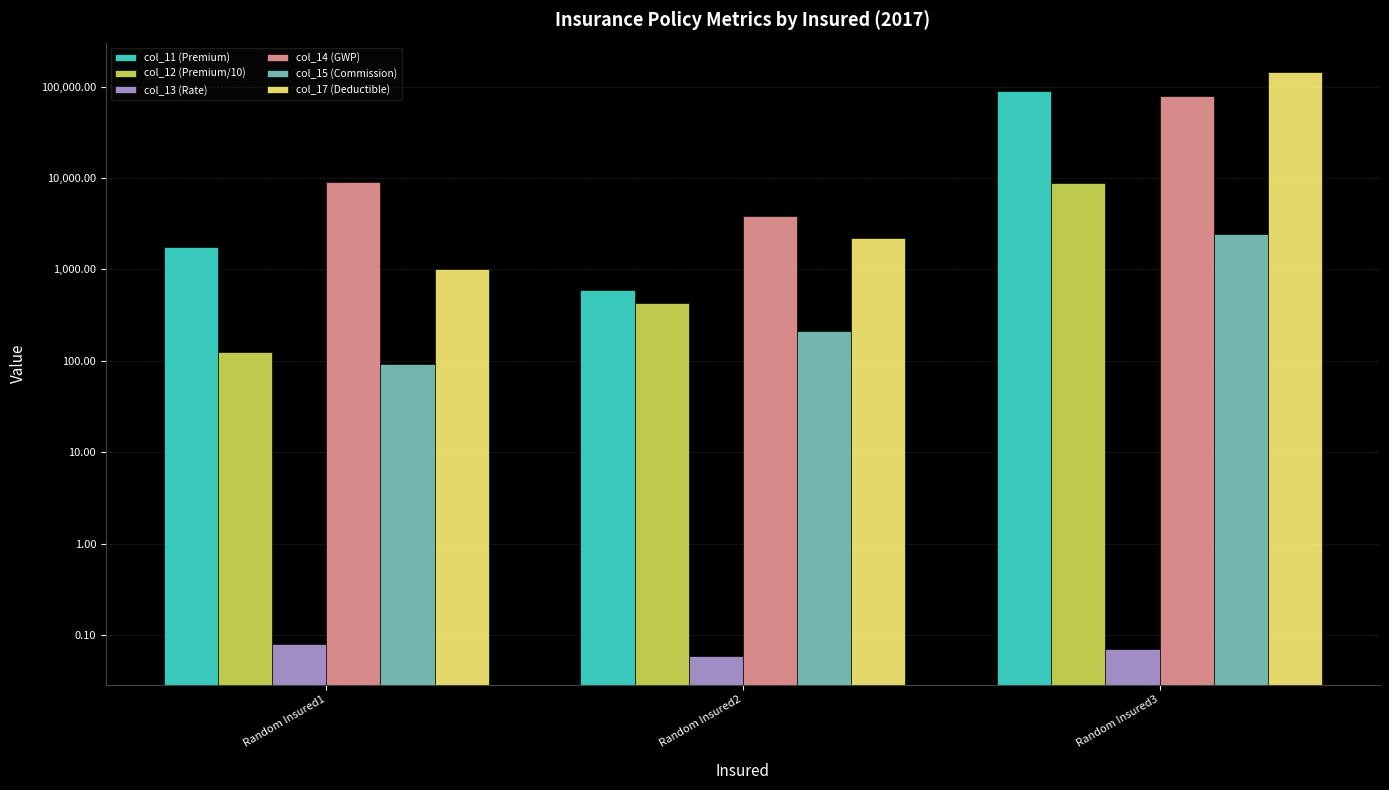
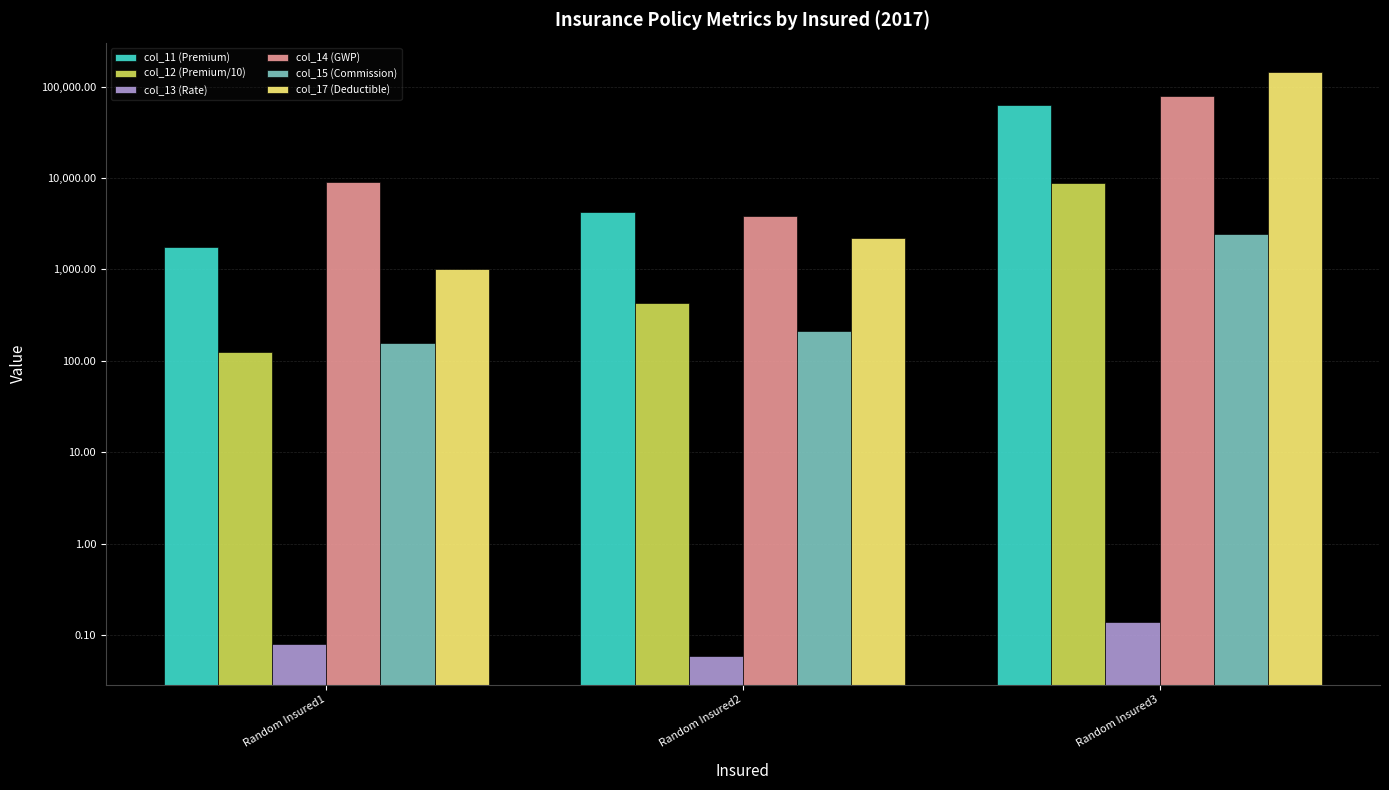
col_15 (Commission), Random Insured1: 90 -> 160
col_11 (Premium), Random Insured2: 600 -> 4,000
col_11 (Premium), Random Insured3: 90,000 -> 60,000
col_13 (Rate), Random Insured3: 0.07 -> 0.14
